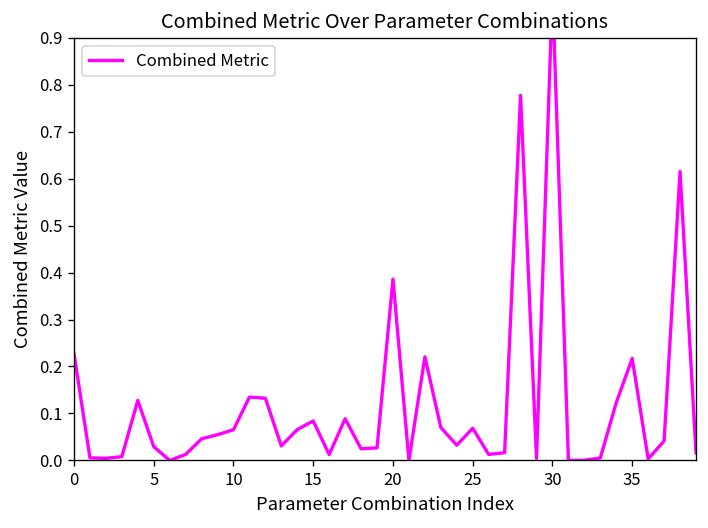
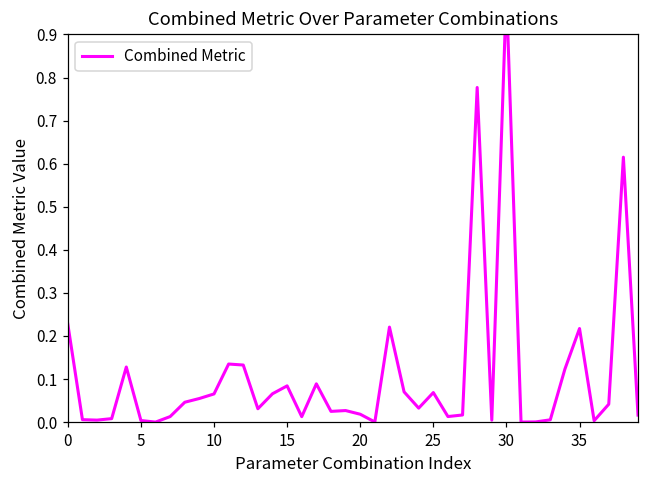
5: 0.03 -> 0.00
20: 0.39 -> 0.02
